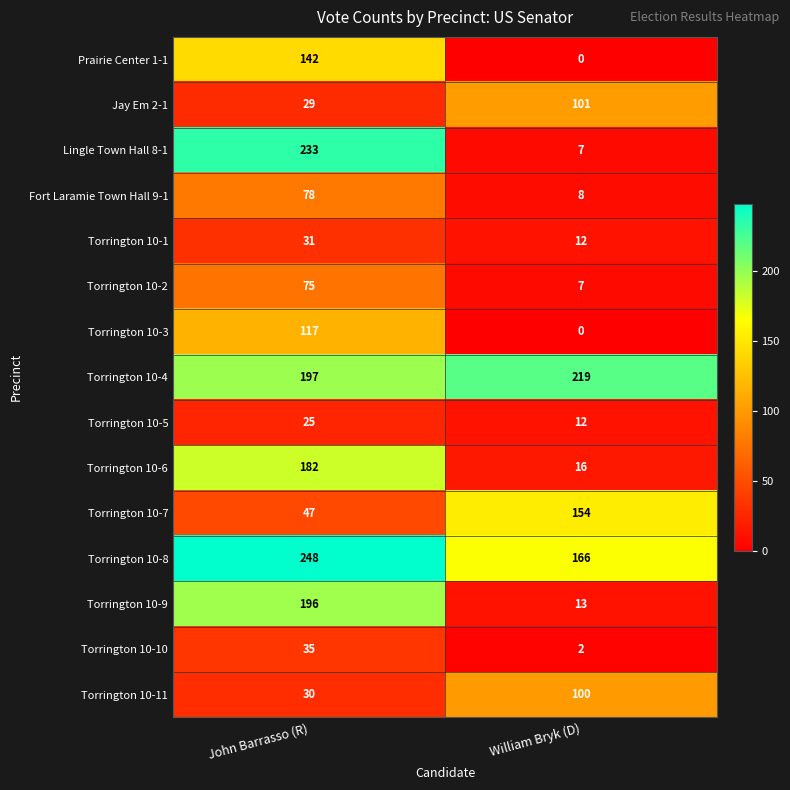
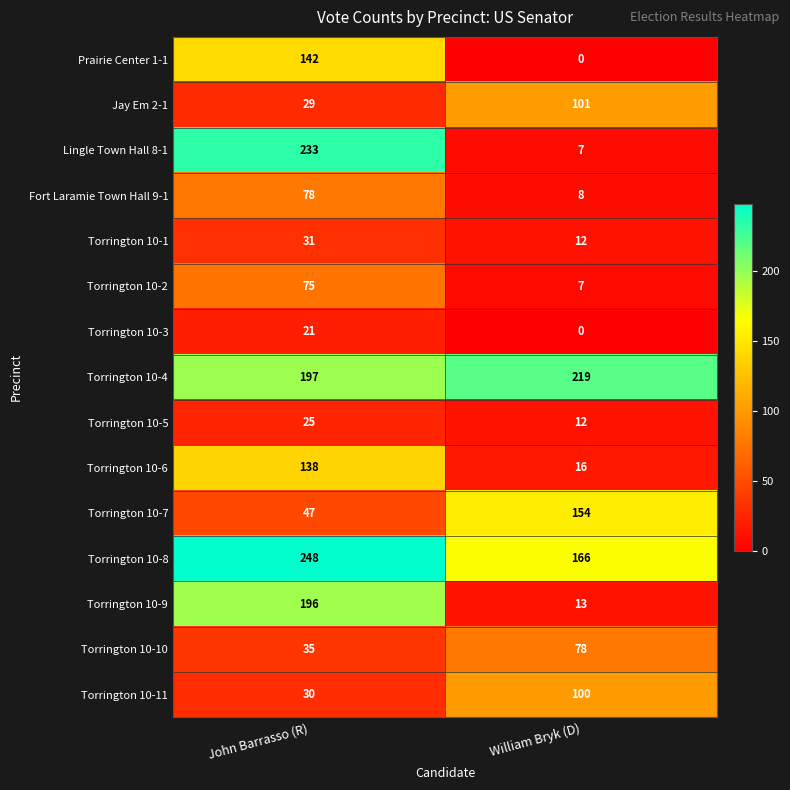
Torrington 10-3, John Barrasso (R): 117 -> 21
Torrington 10-6, John Barrasso (R): 182 -> 138
Torrington 10-10, William Bryk (D): 2 -> 78
